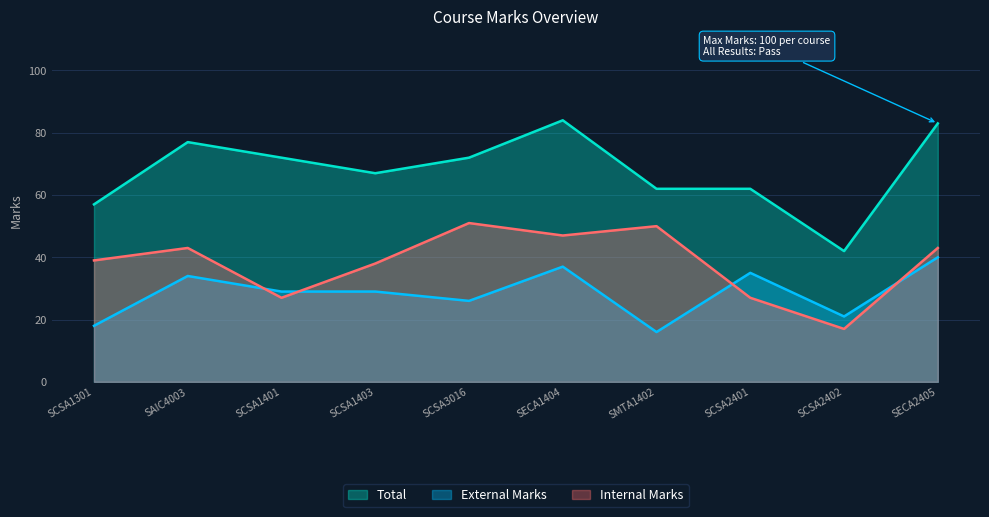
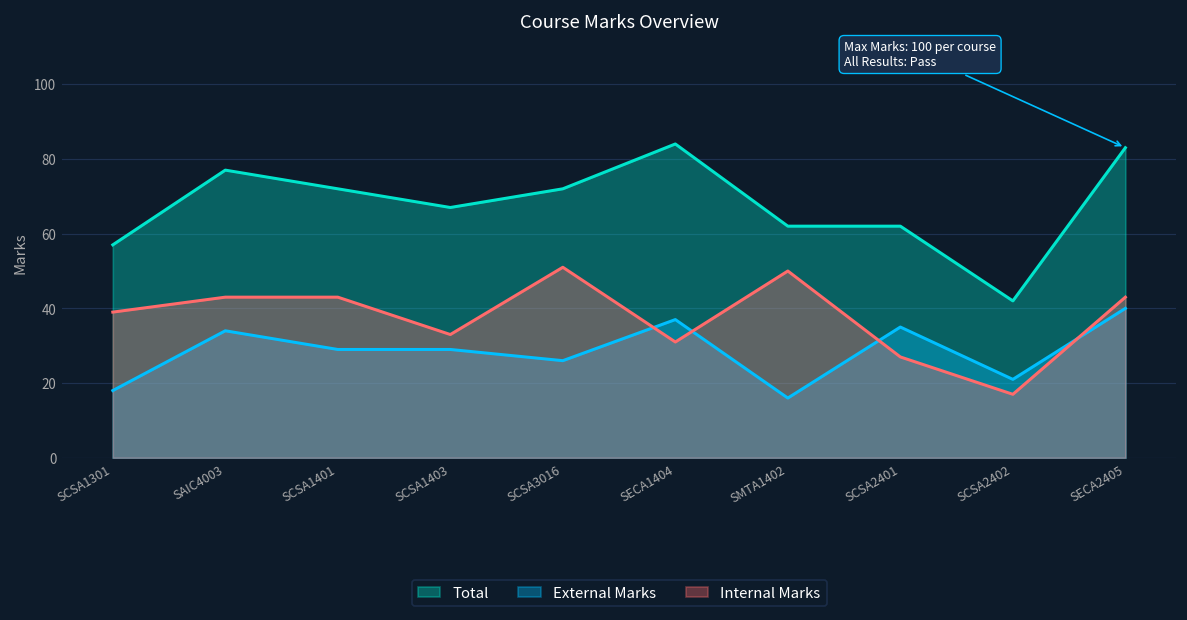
Internal Marks, SCSA1401: 27 -> 43
Internal Marks, SCSA1403: 38 -> 33
Internal Marks, SECA1404: 47 -> 31
